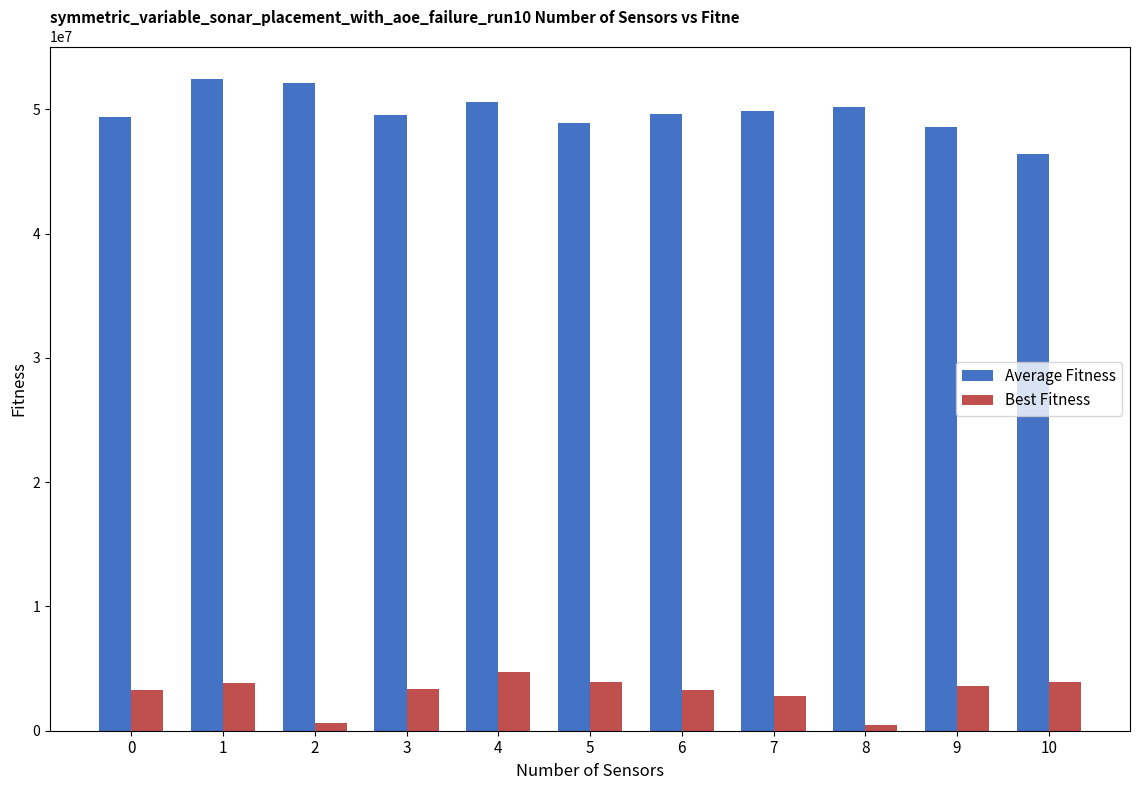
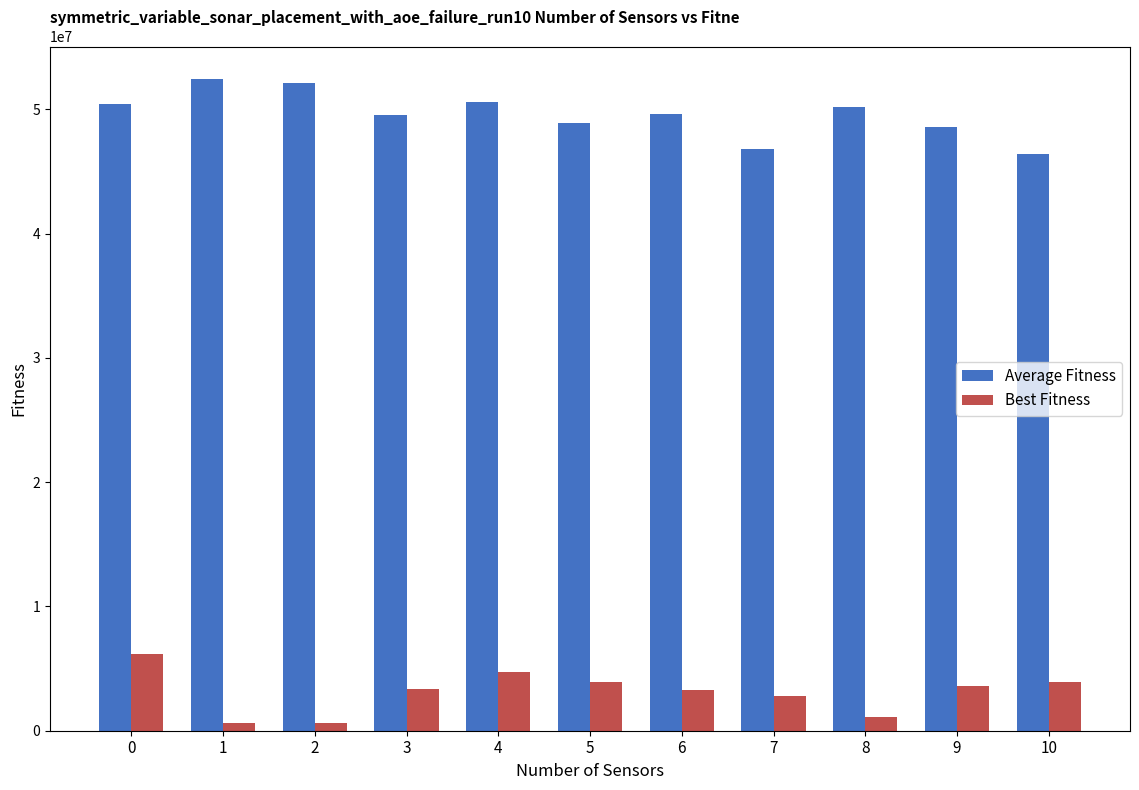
Average Fitness, 0: 49400000 -> 50500000
Best Fitness, 0: 3300000 -> 6200000
Best Fitness, 1: 3900000 -> 600000
Average Fitness, 7: 49800000 -> 46800000
Best Fitness, 8: 400000 -> 1100000
